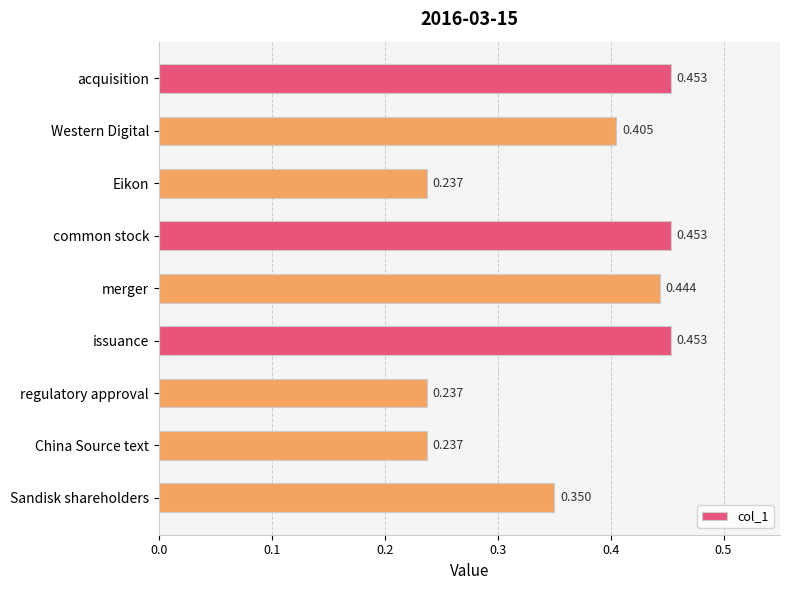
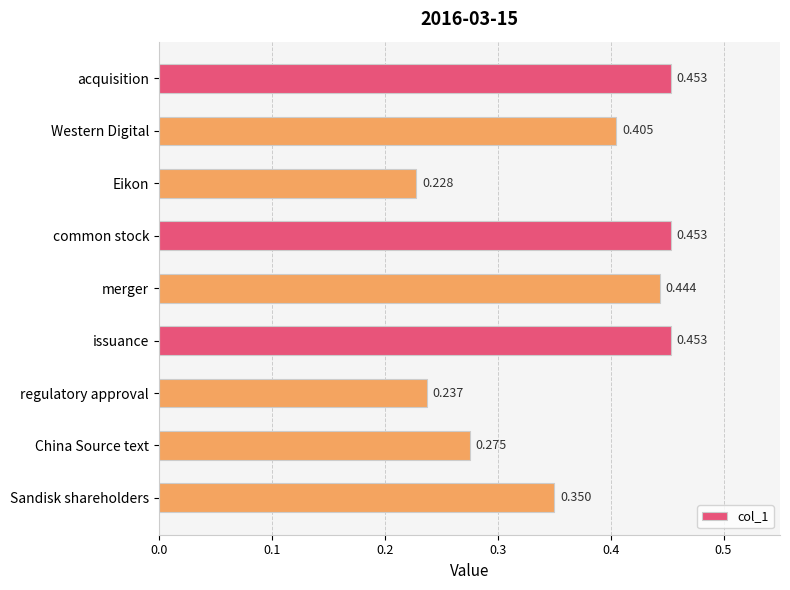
Eikon: 0.237 -> 0.228
China Source text: 0.237 -> 0.275
